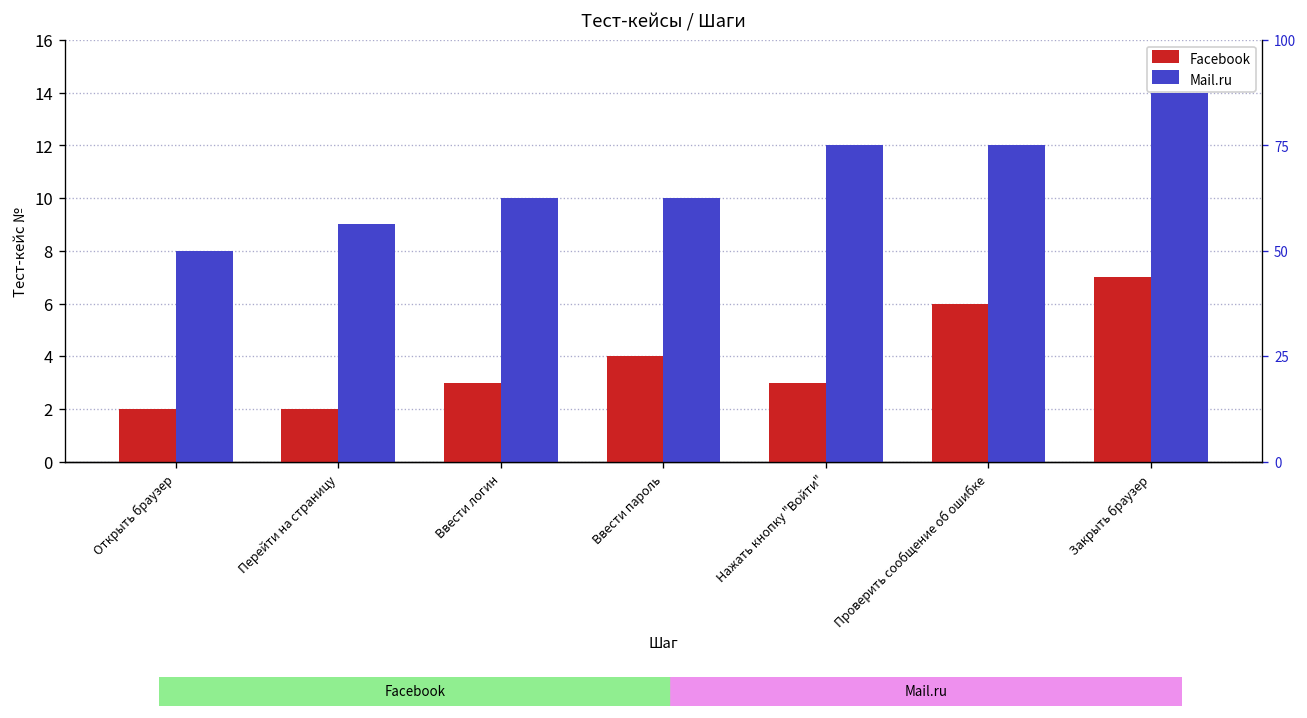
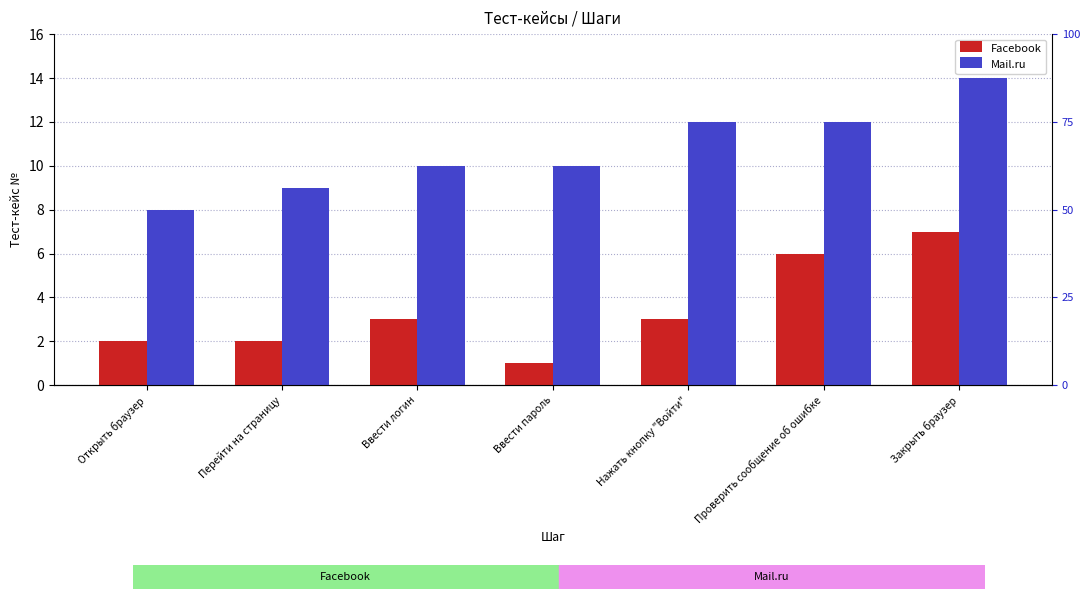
Facebook, Ввести пароль: 4 -> 1
